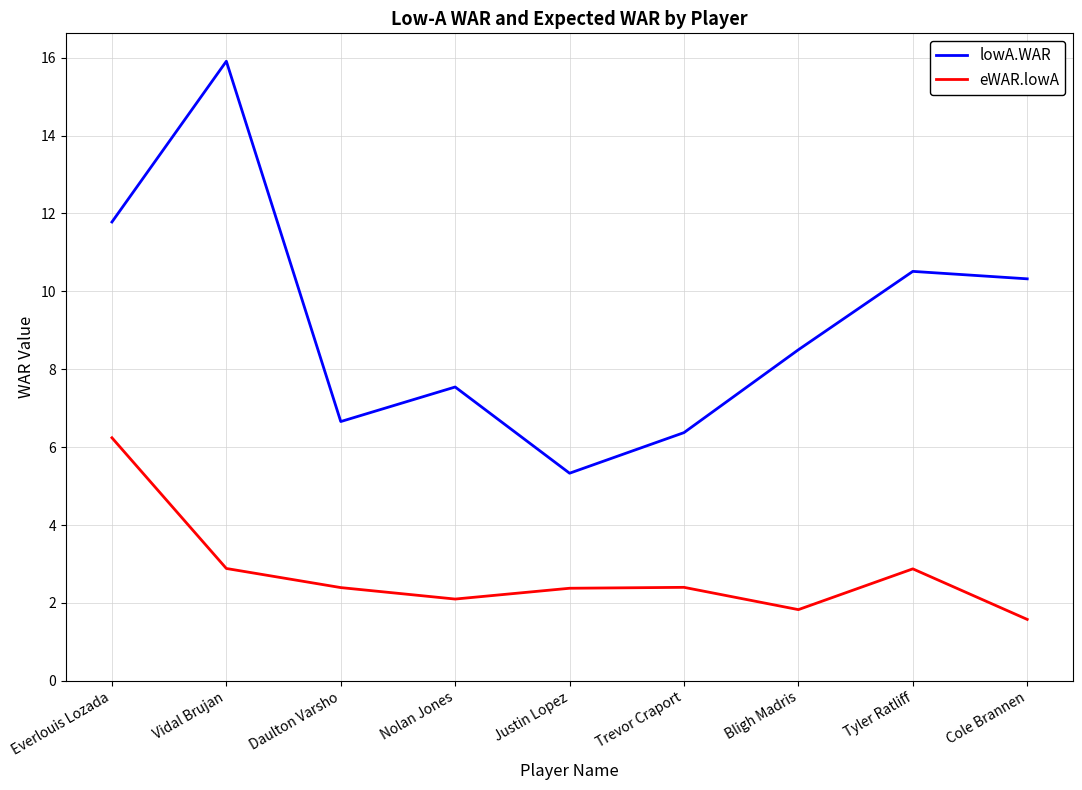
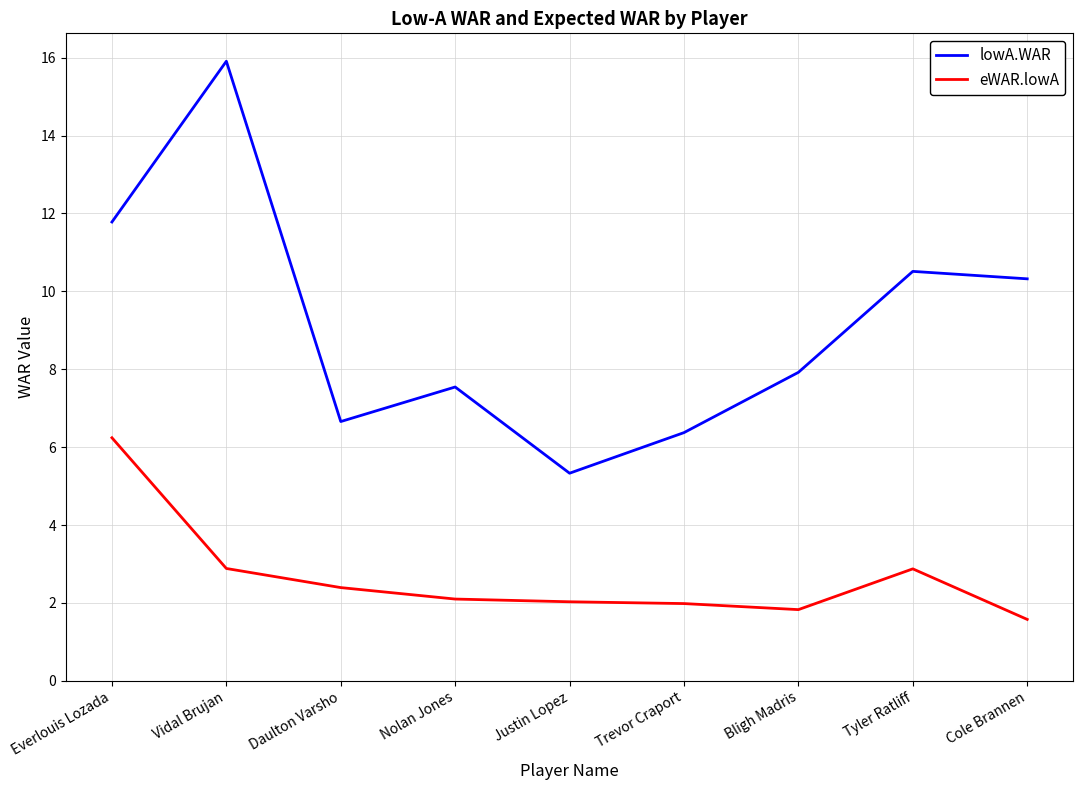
eWAR.lowA, Justin Lopez: 2.4 -> 2.0
eWAR.lowA, Trevor Craport: 2.4 -> 2.0
lowA.WAR, Bligh Madris: 8.5 -> 7.9
